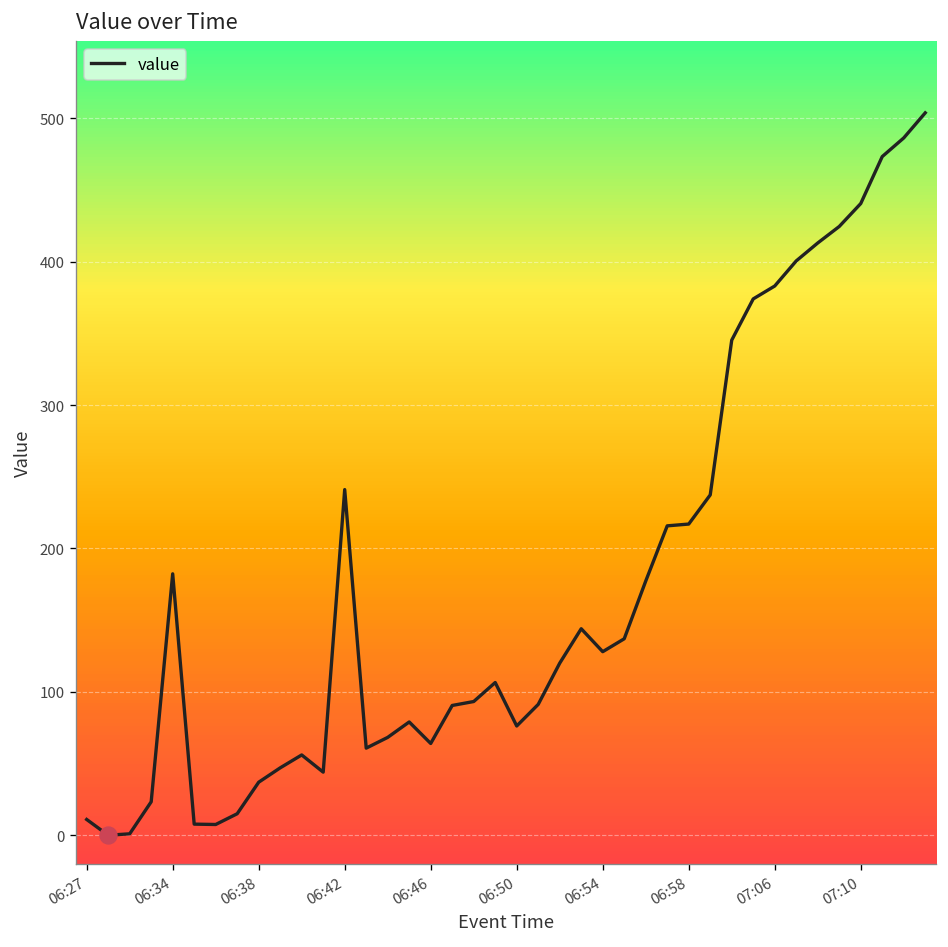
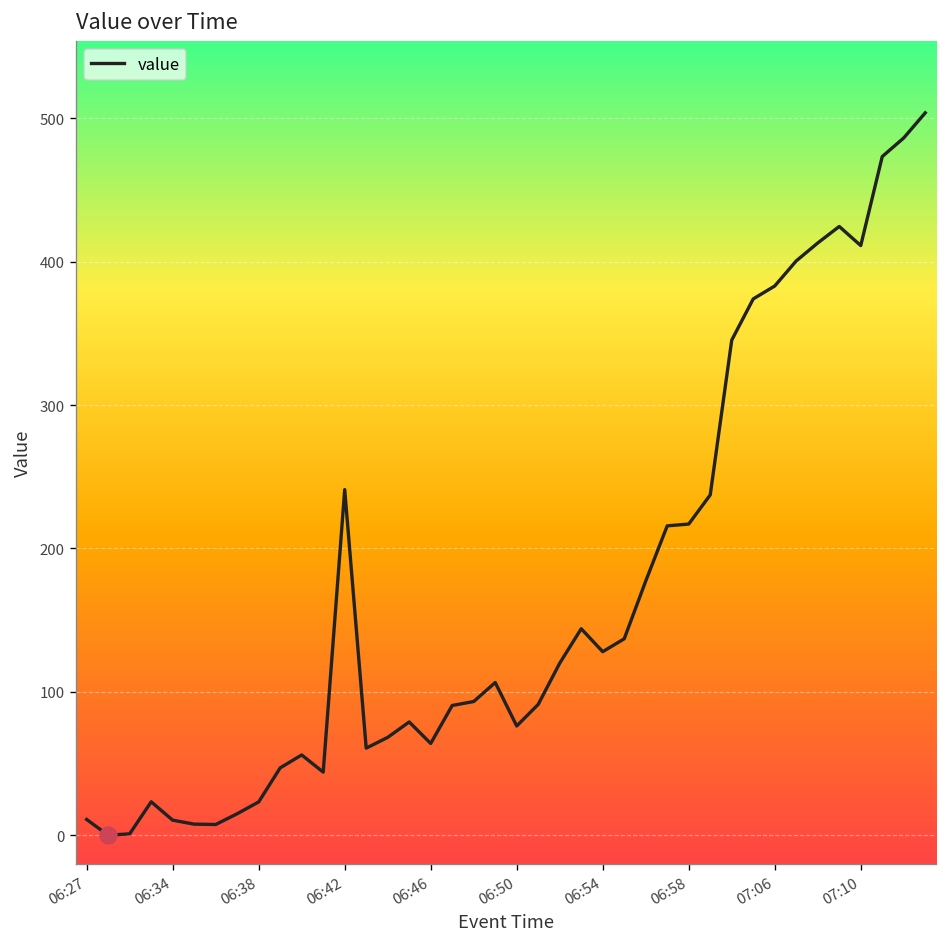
value, 06:34: 182 -> 11
value, 06:38: 37 -> 23
value, 07:10: 441 -> 411
